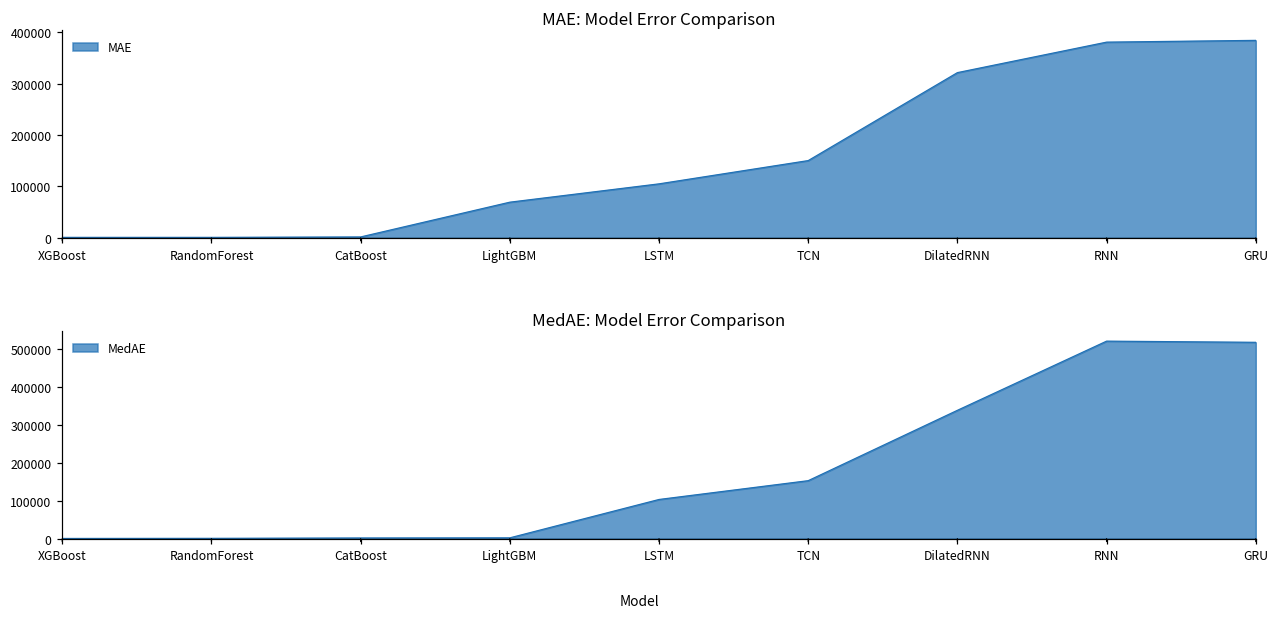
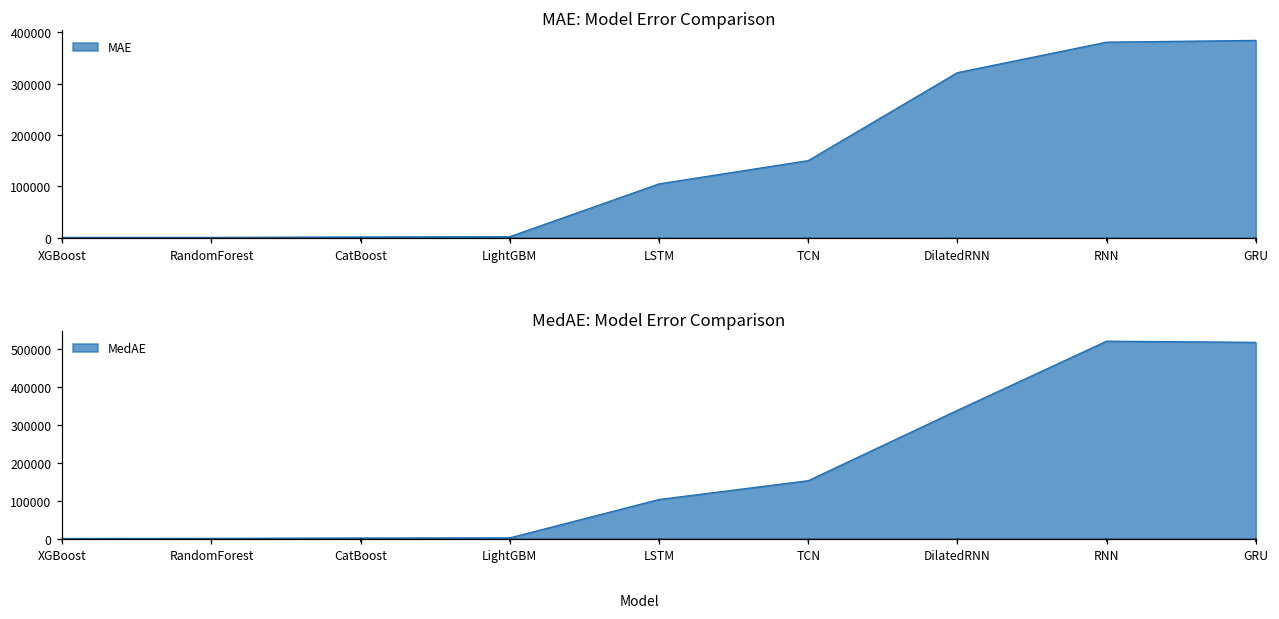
MAE: Model Error Comparison, LightGBM: 70000 -> 0
